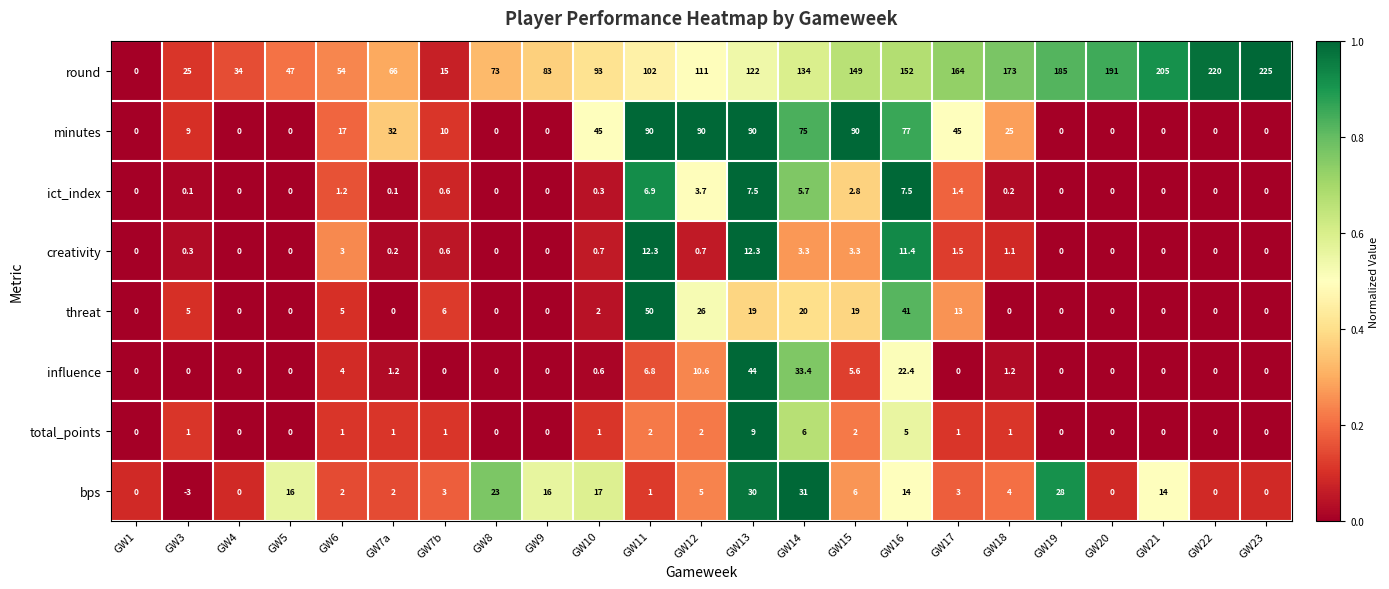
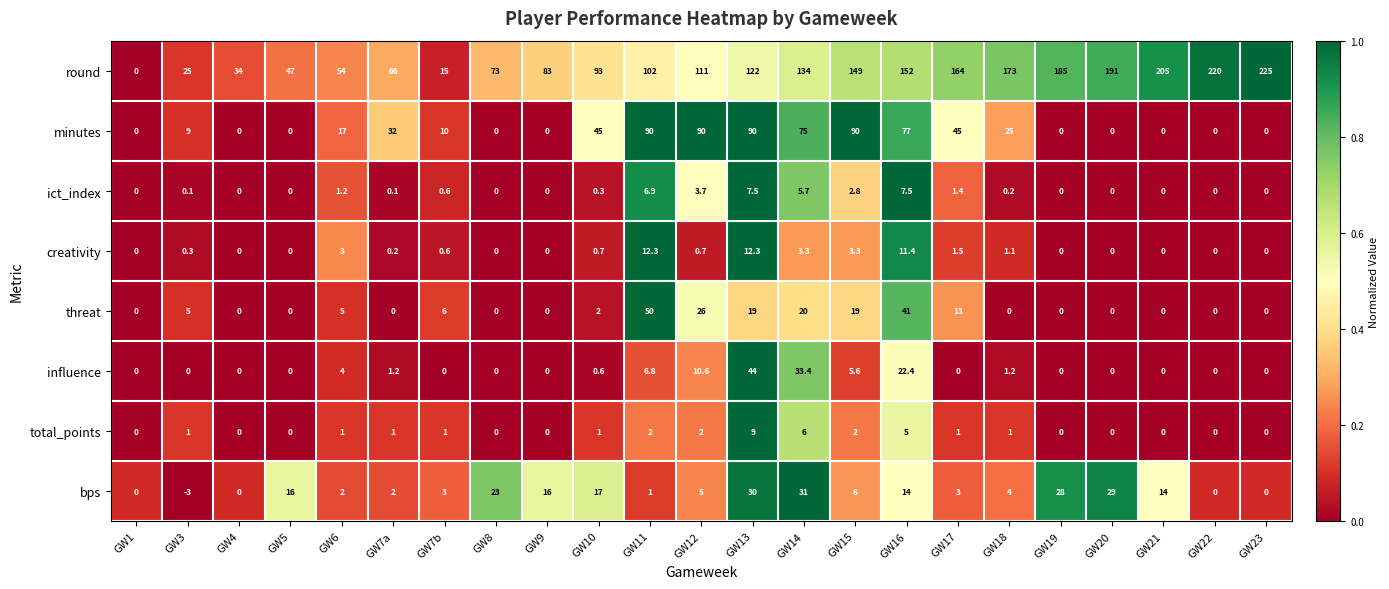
bps, GW20: 0 -> 29
